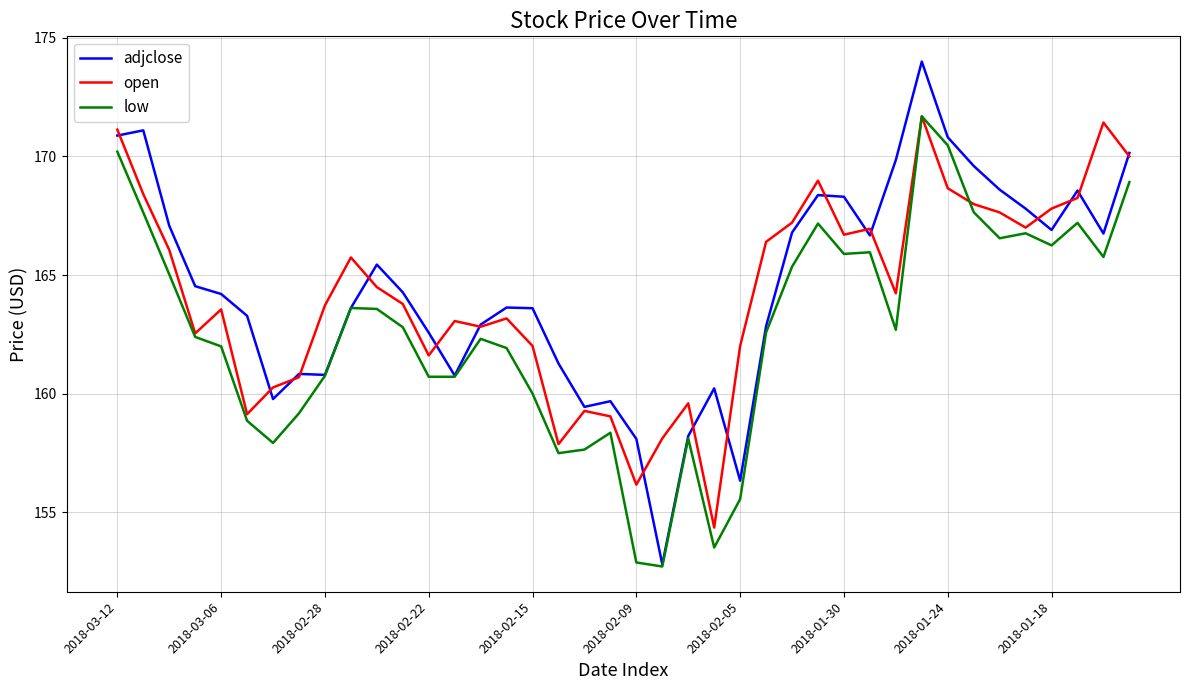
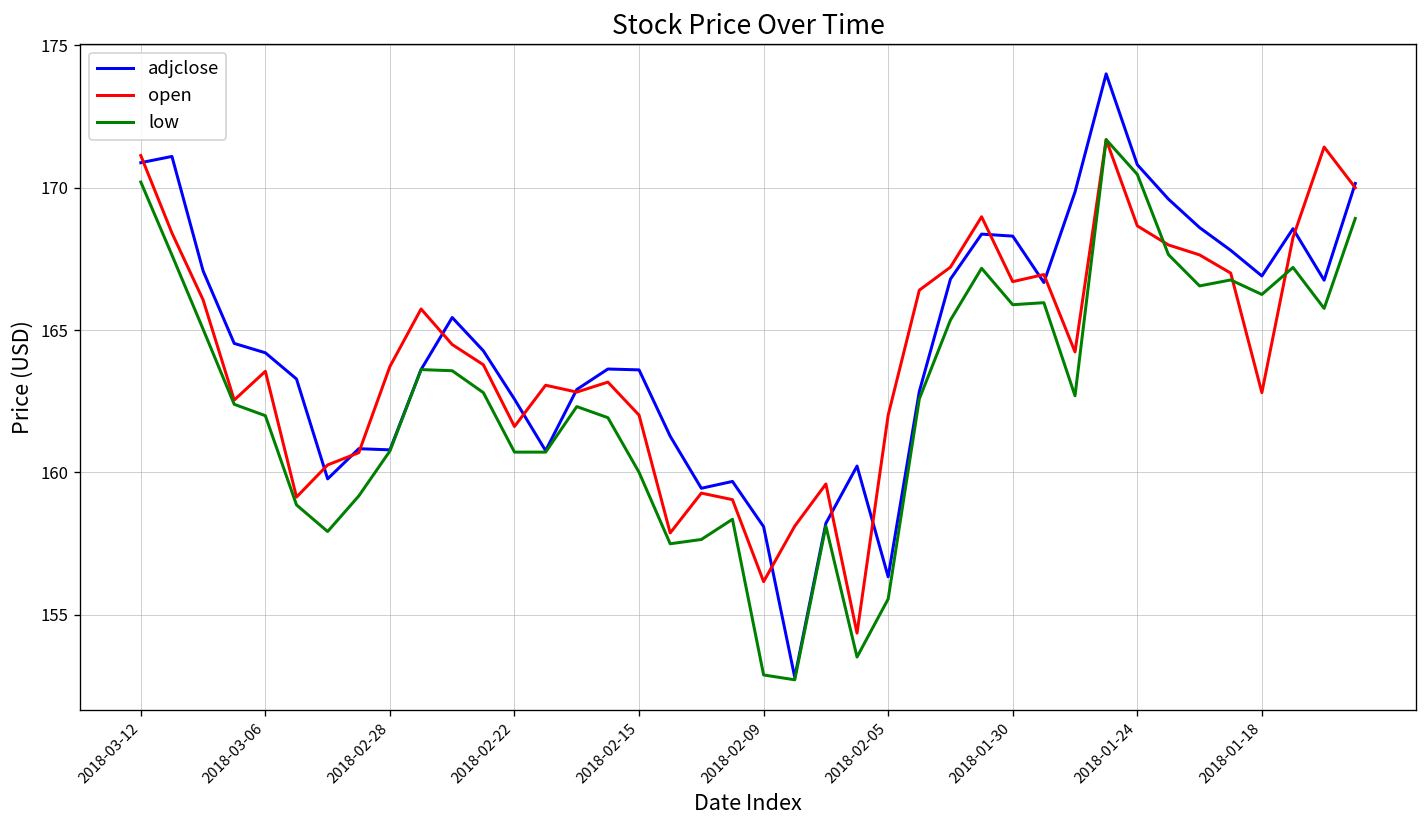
open, 2018-01-18: 167.8 -> 162.8
